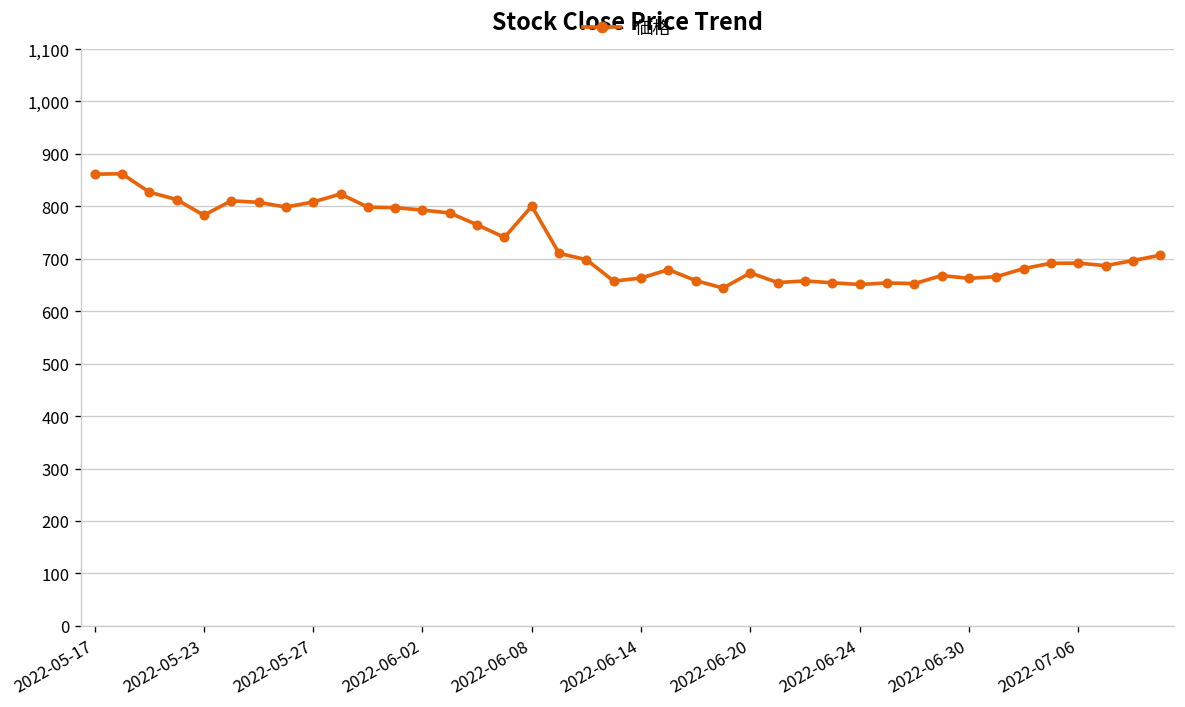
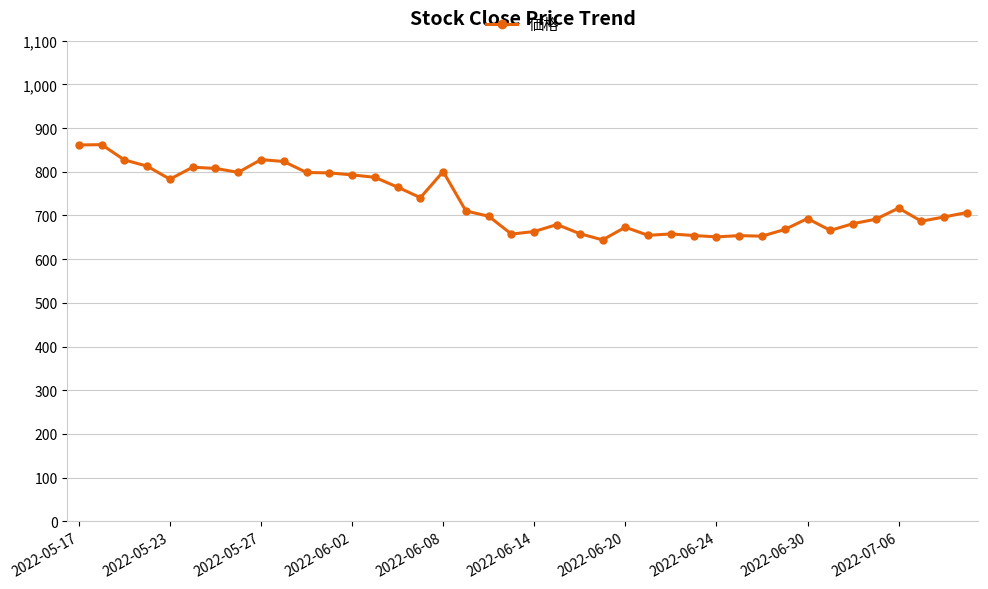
2022-05-27: 810 -> 830
2022-06-30: 660 -> 690
2022-07-06: 690 -> 720
